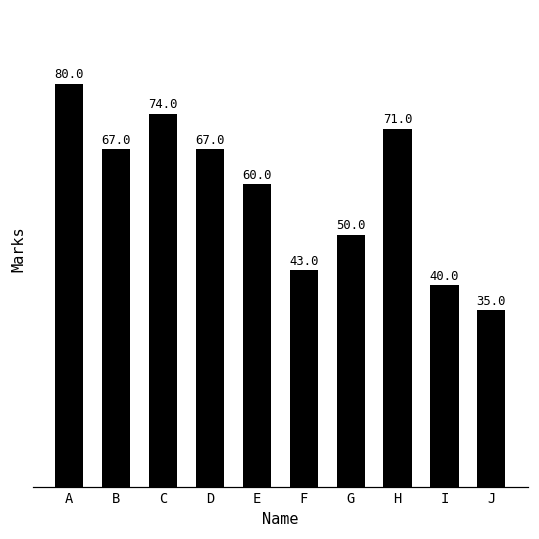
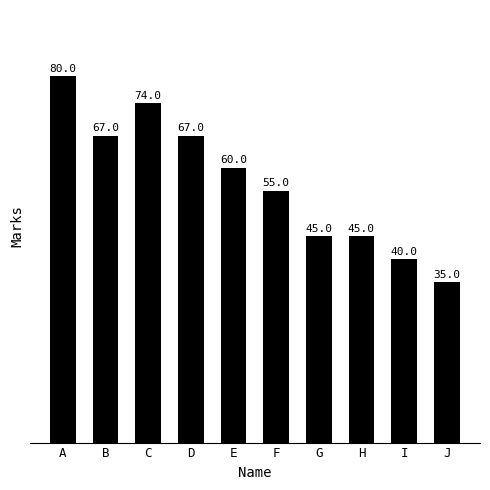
F: 43.0 -> 55.0
G: 50.0 -> 45.0
H: 71.0 -> 45.0
